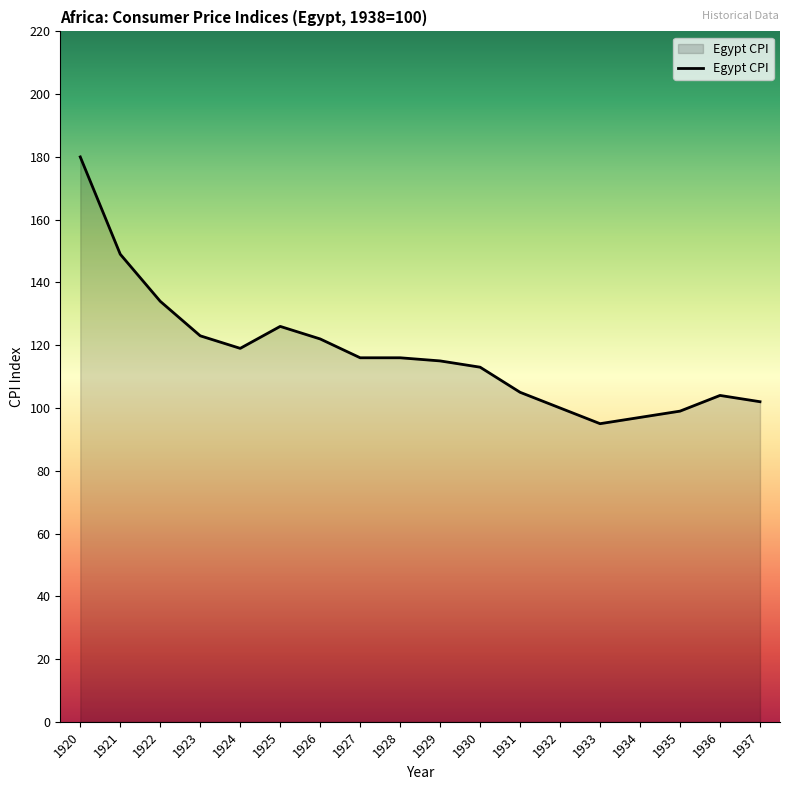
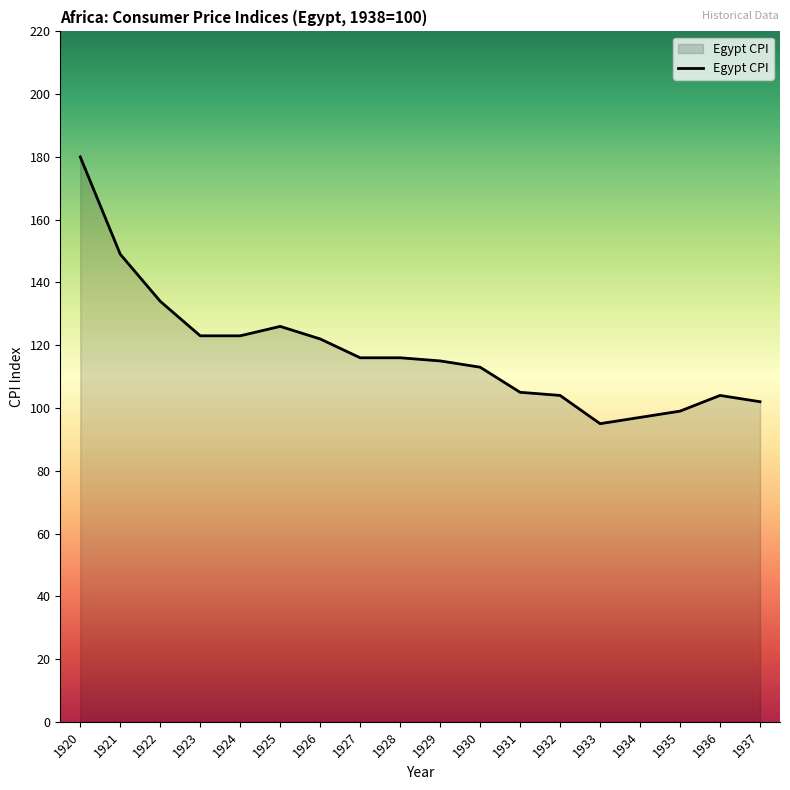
1924: 119 -> 123
1932: 100 -> 104
